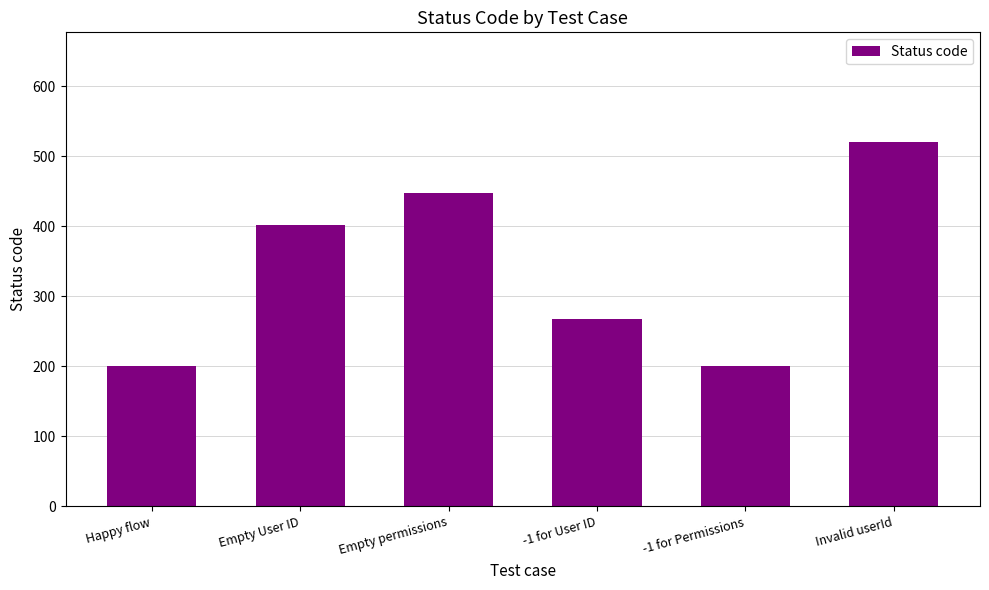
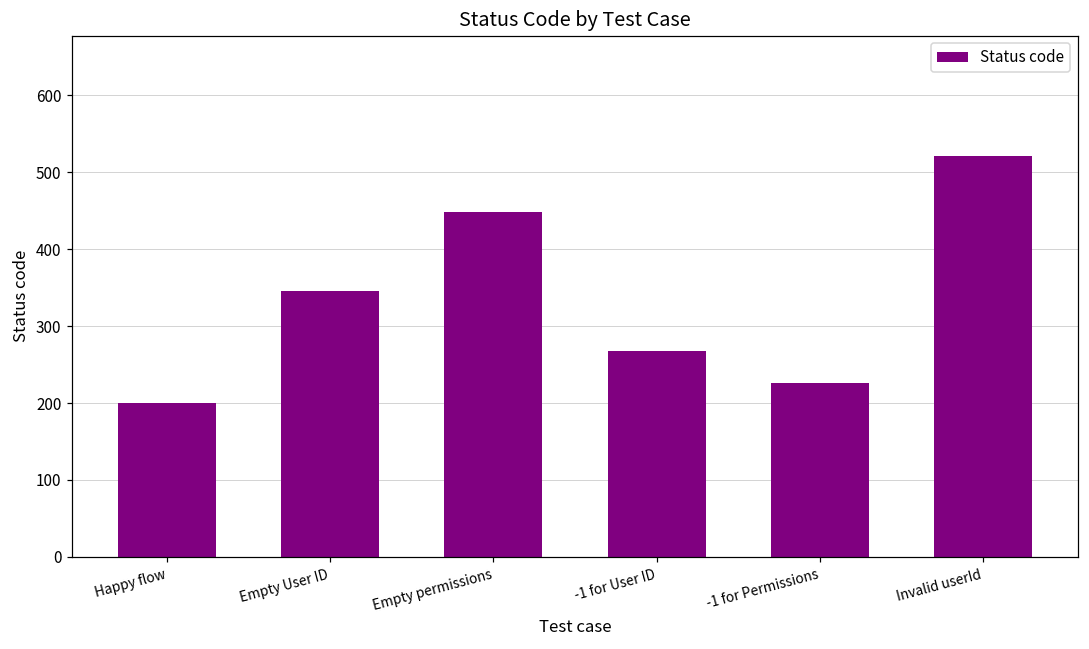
Empty User ID: 400 -> 350
-1 for Permissions: 200 -> 230
